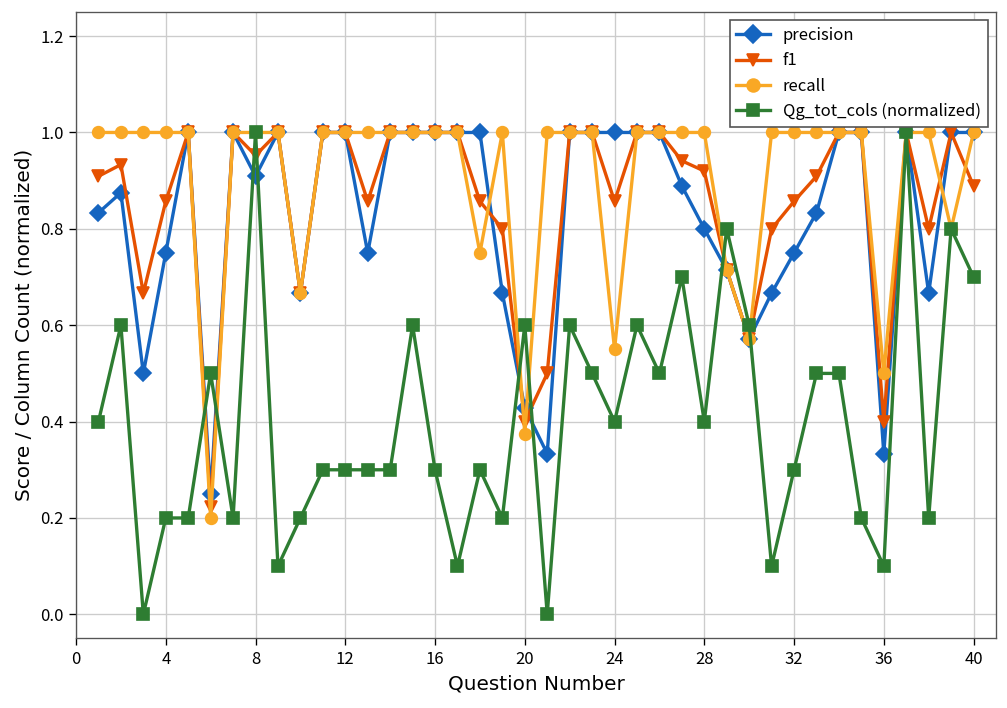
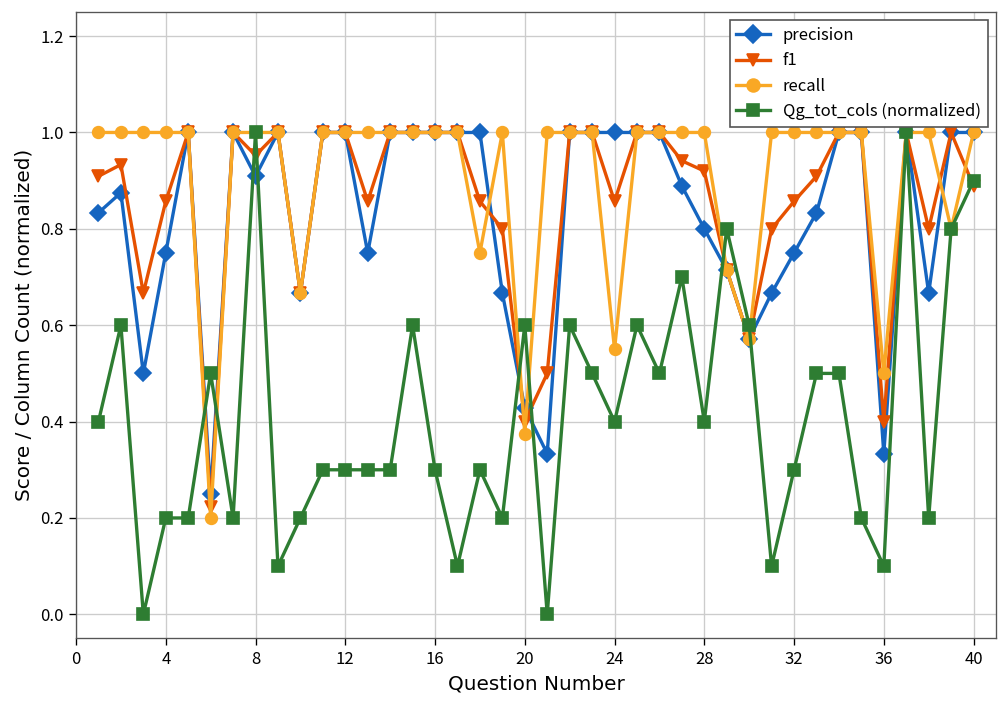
Qg_tot_cols (normalized), 40: 0.70 -> 0.90
